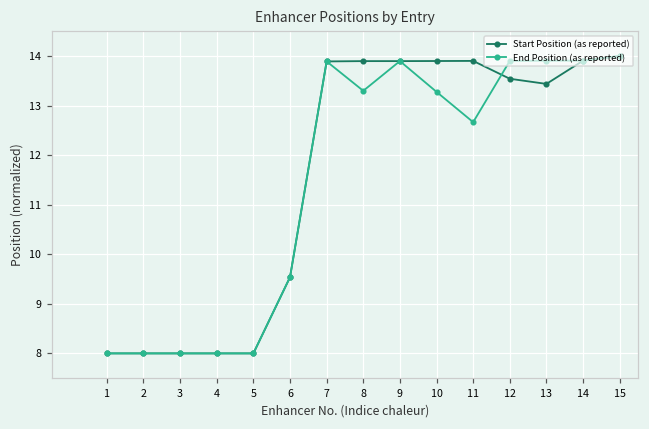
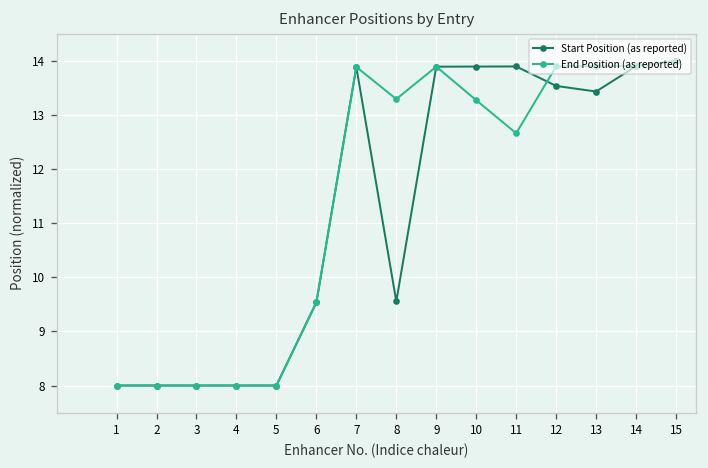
Start Position (as reported), 8: 13.9 -> 9.6
